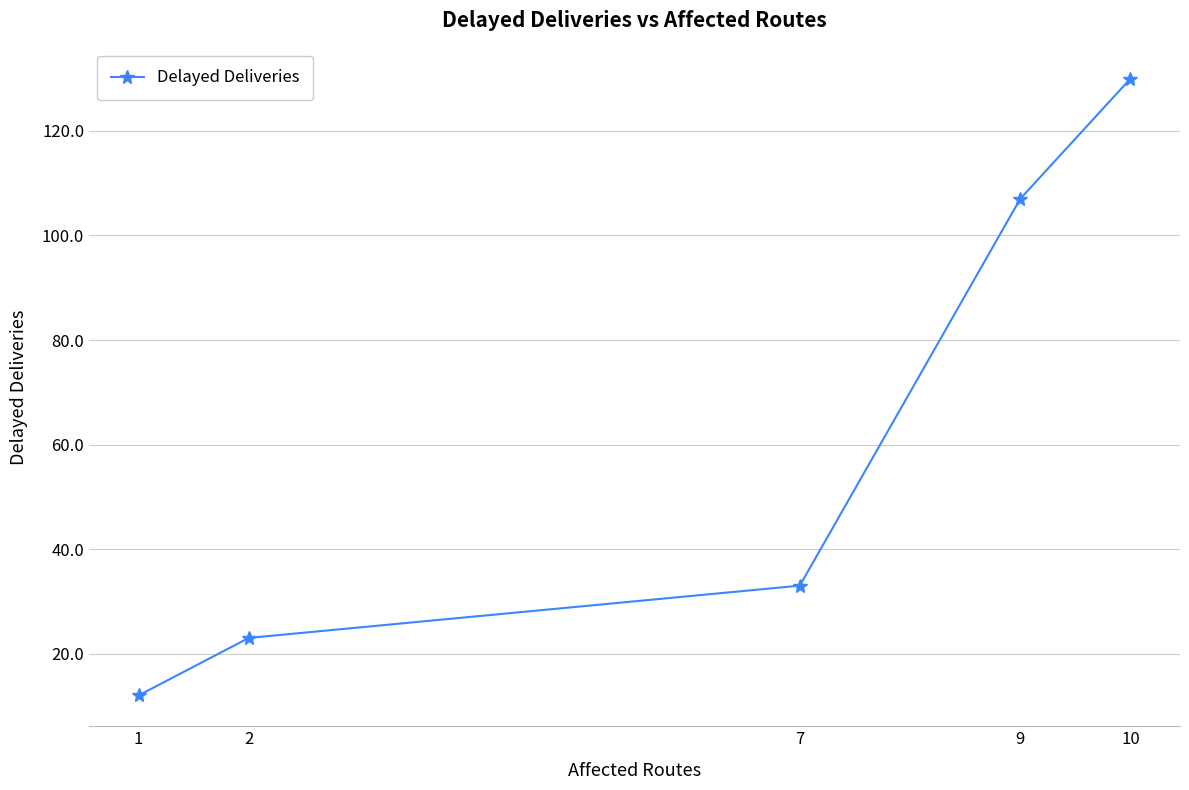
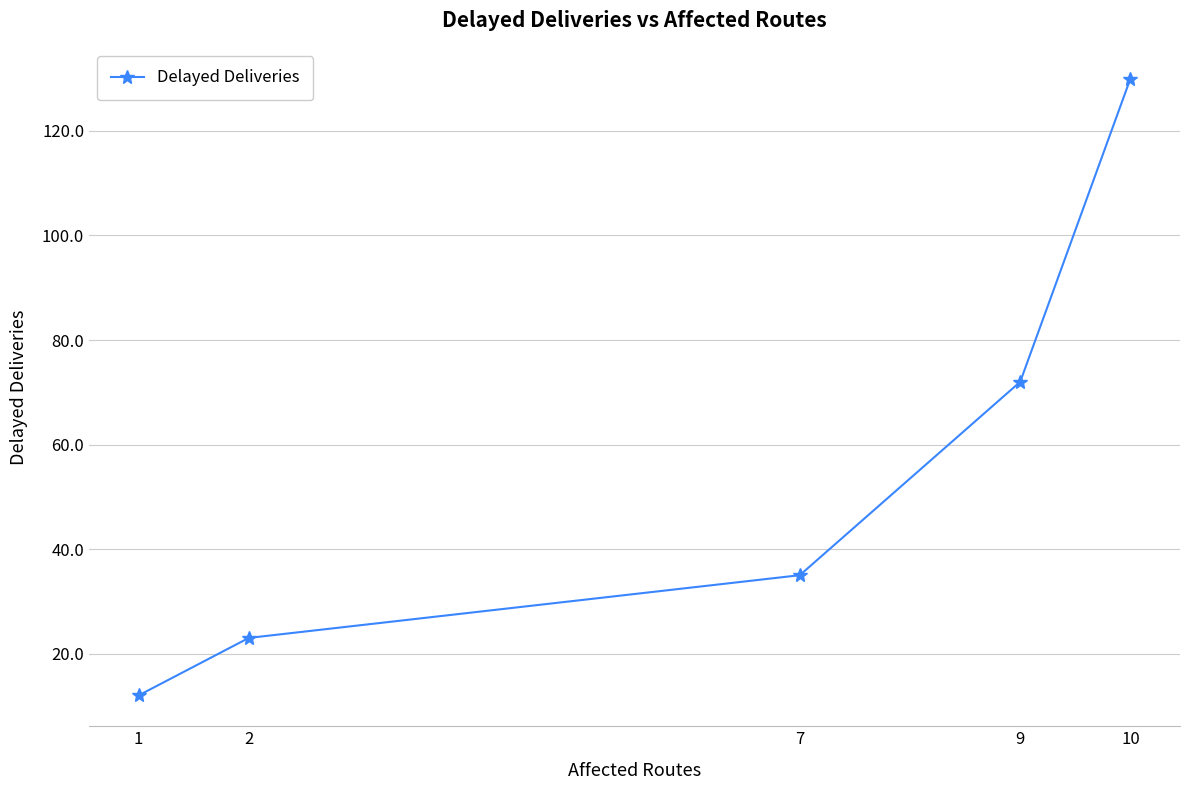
7: 33 -> 35
9: 107 -> 72
